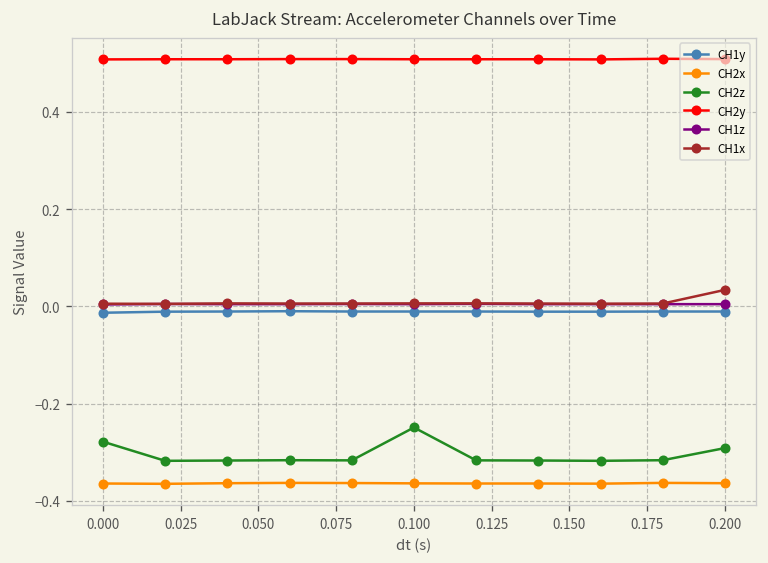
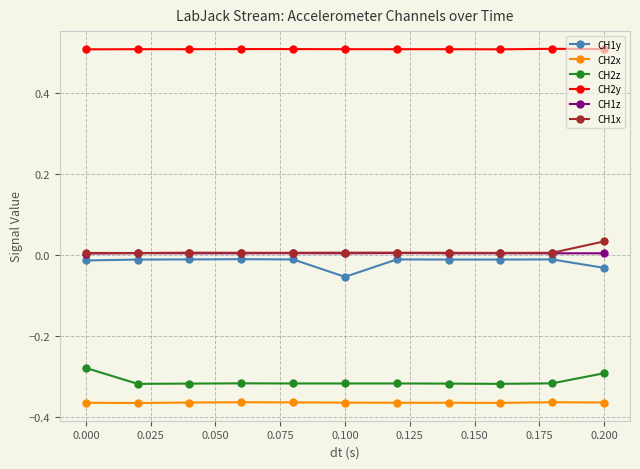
CH1y, 0.100: -0.01 -> -0.05
CH2z, 0.100: -0.25 -> -0.32
CH1y, 0.200: -0.01 -> -0.03
